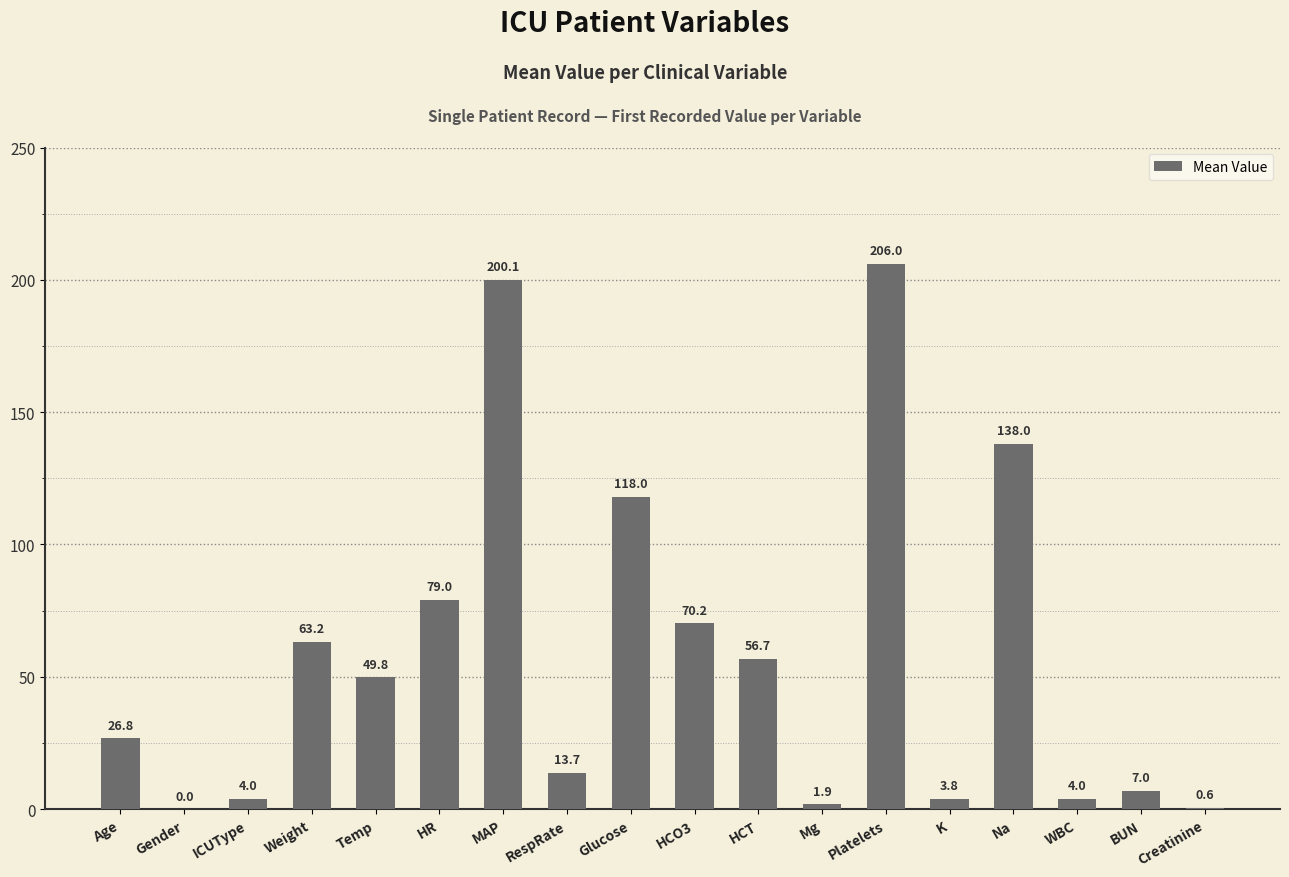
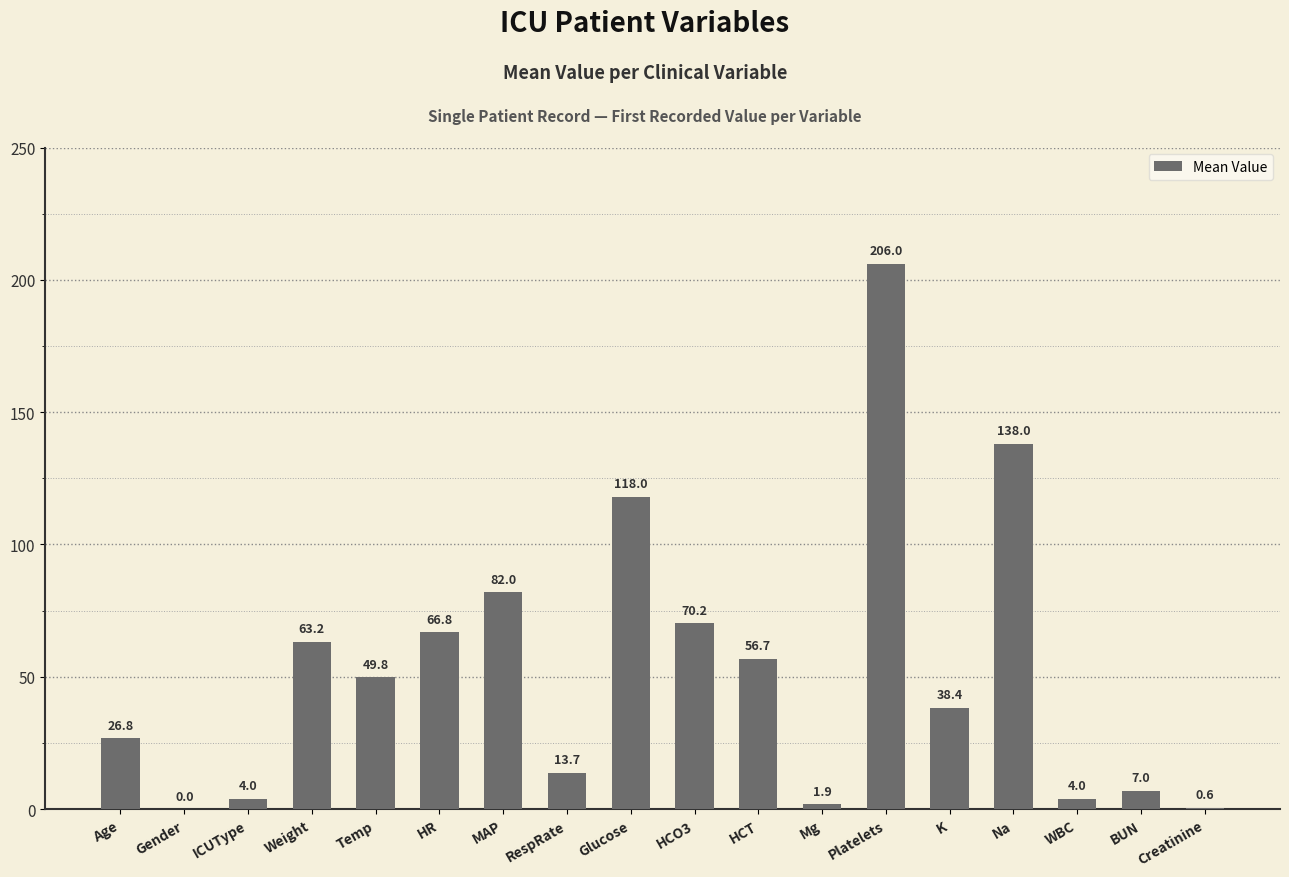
HR: 79.0 -> 66.8
MAP: 200.1 -> 82.0
K: 3.8 -> 38.4
